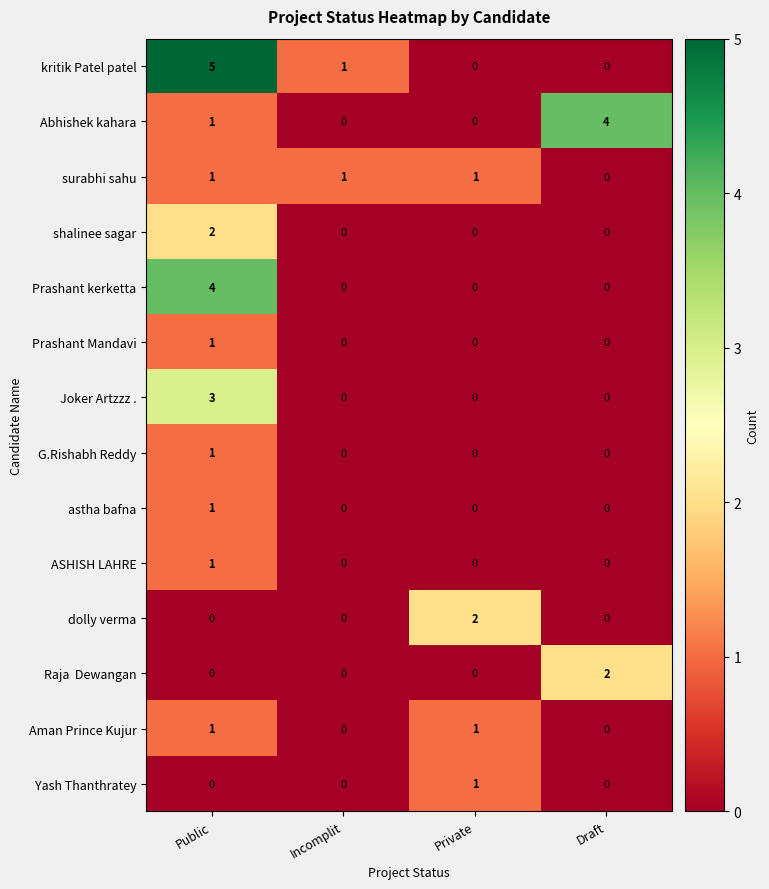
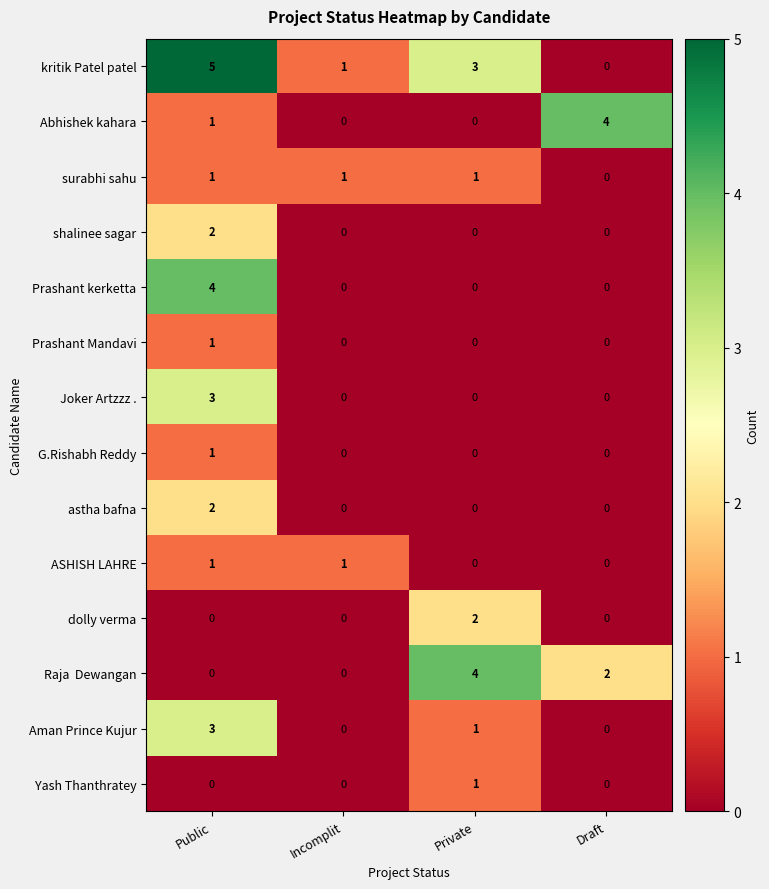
kritik Patel patel, Private: 0 -> 3
astha bafna, Public: 1 -> 2
ASHISH LAHRE, Incomplit: 0 -> 1
Raja Dewangan, Private: 0 -> 4
Aman Prince Kujur, Public: 1 -> 3
